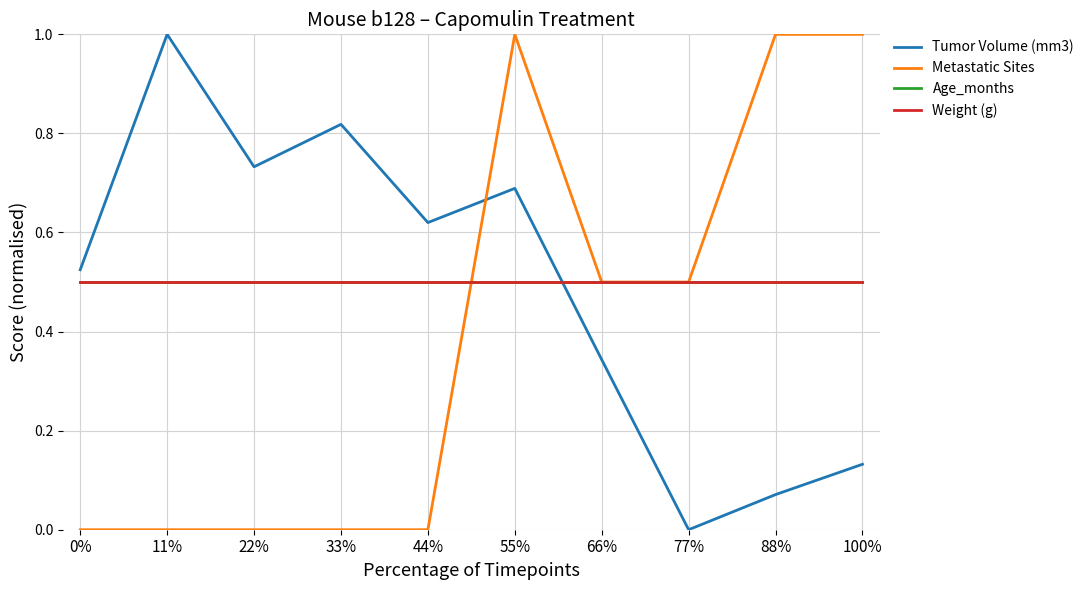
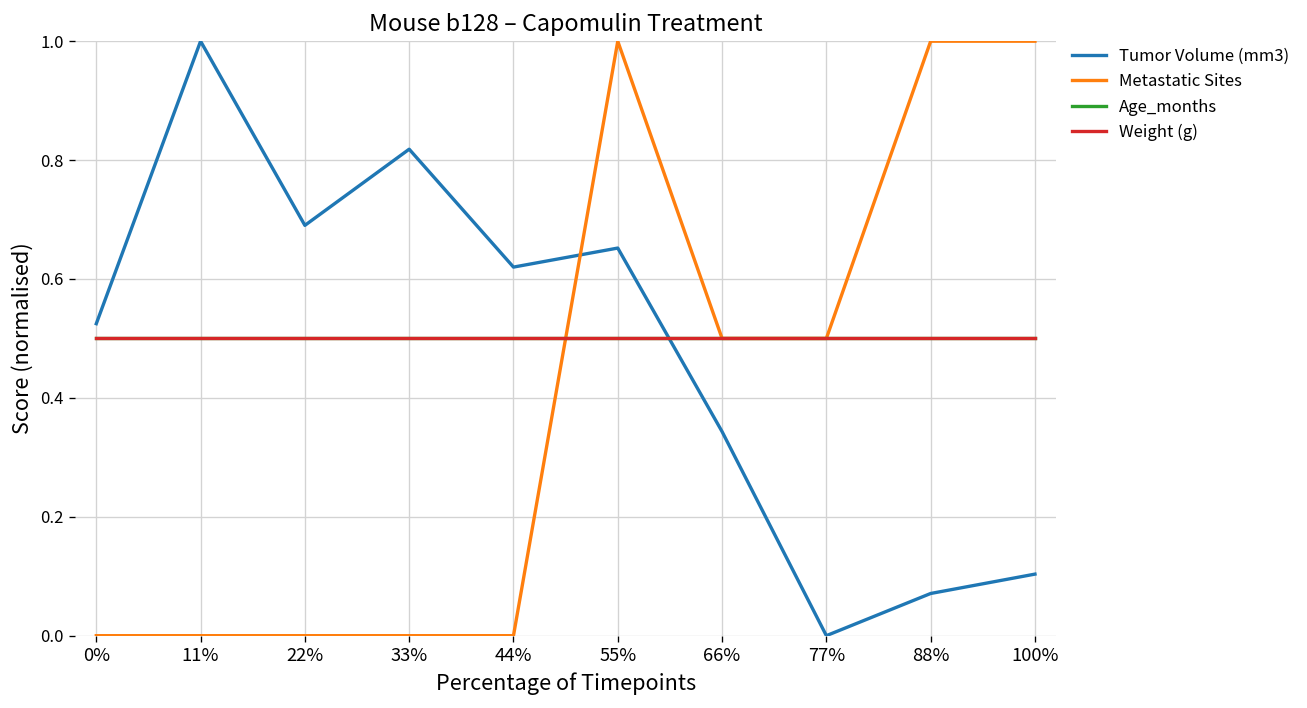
Tumor Volume (mm3), 22%: 0.73 -> 0.69
Tumor Volume (mm3), 55%: 0.69 -> 0.65
Tumor Volume (mm3), 100%: 0.13 -> 0.10
